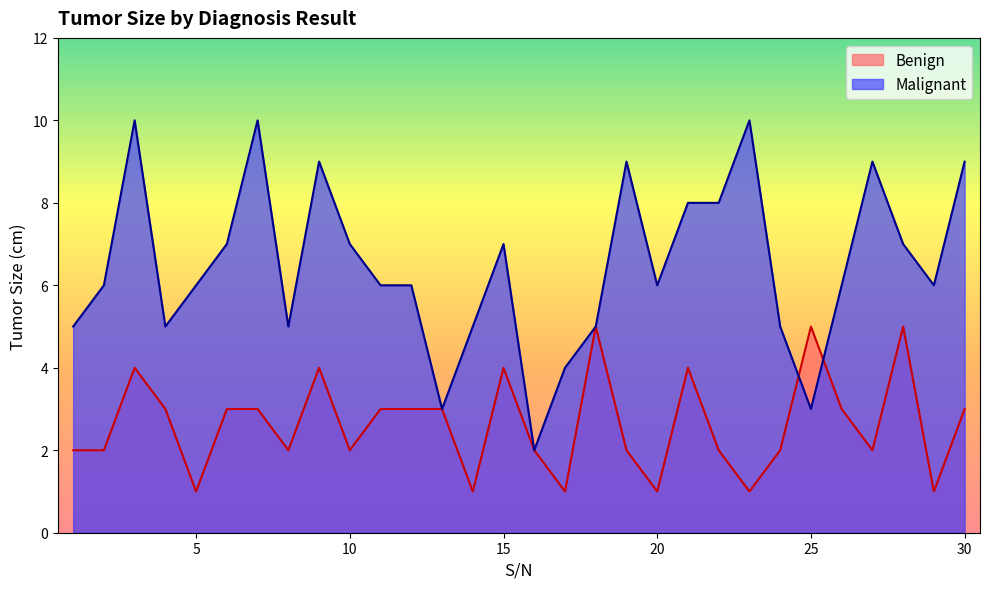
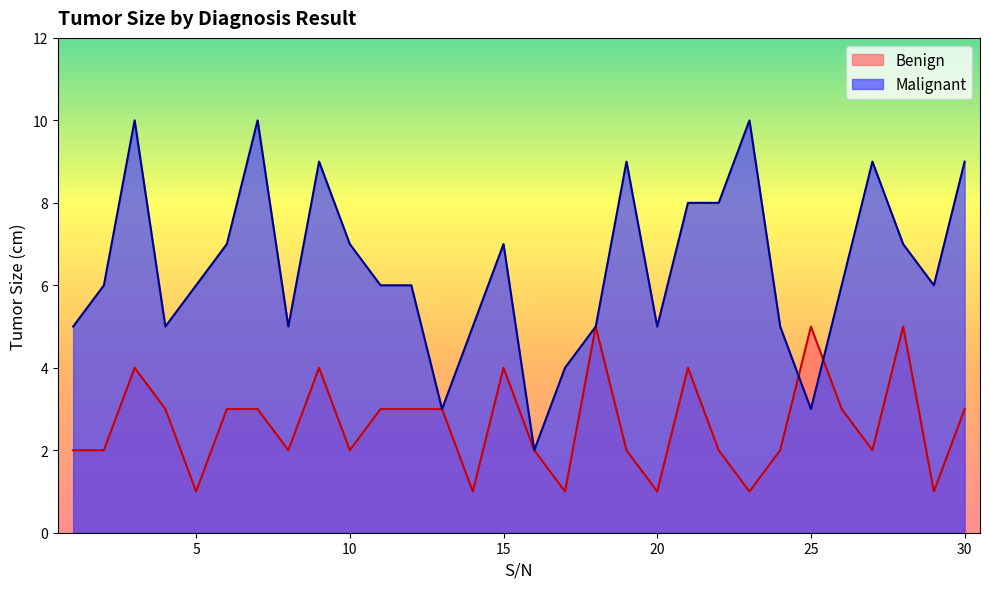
Malignant, 20: 6 -> 5
